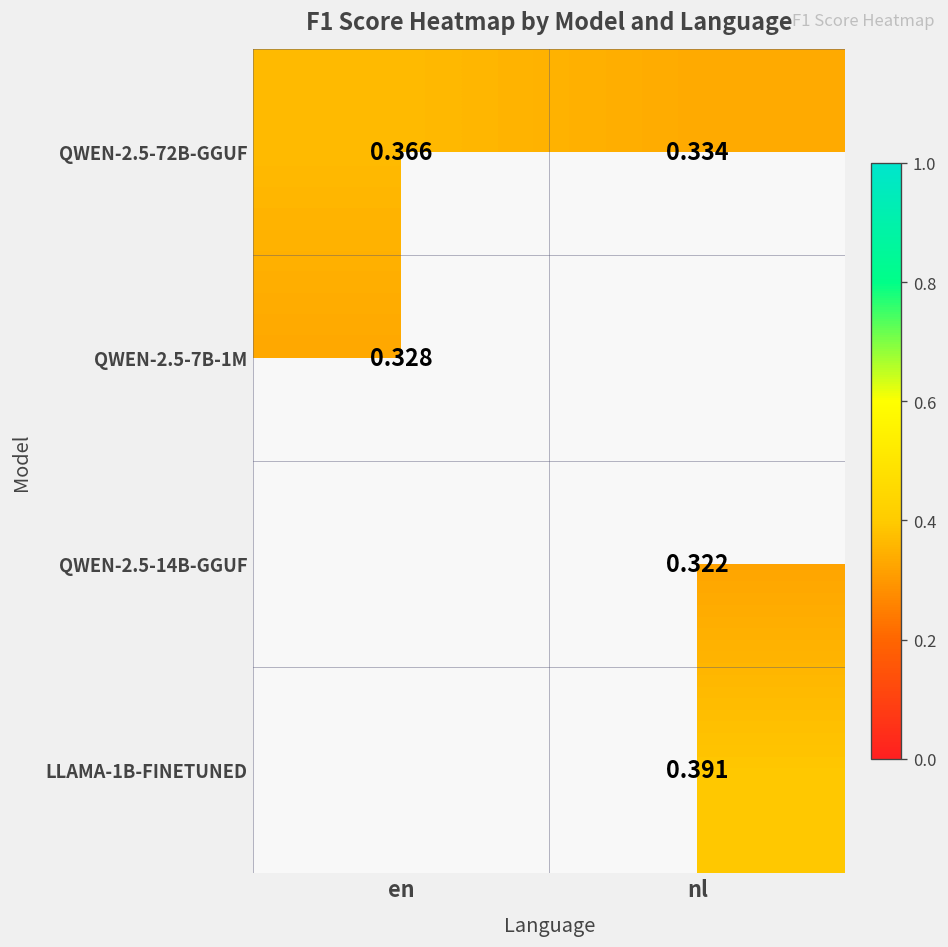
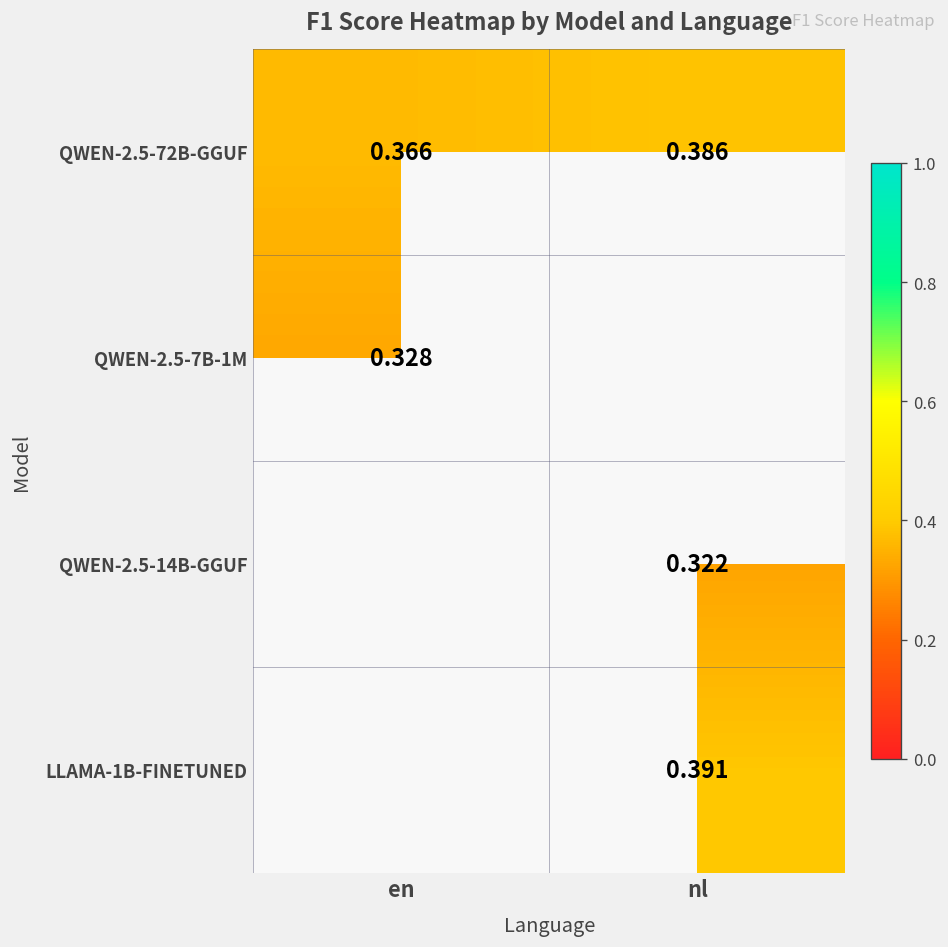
QWEN-2.5-72B-GGUF, nl: 0.334 -> 0.386
